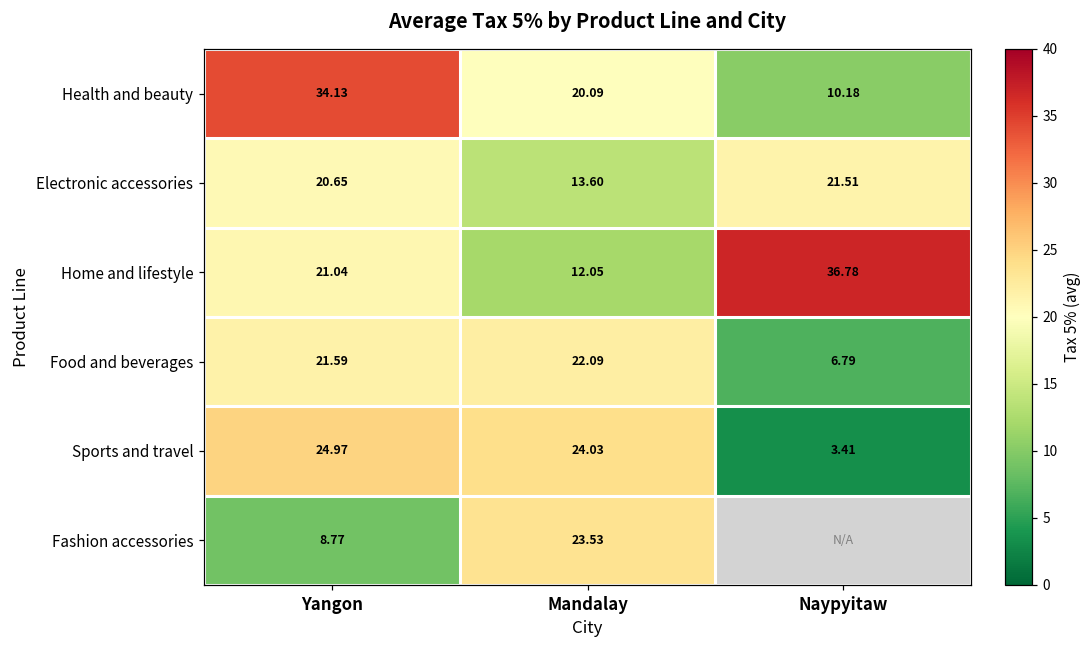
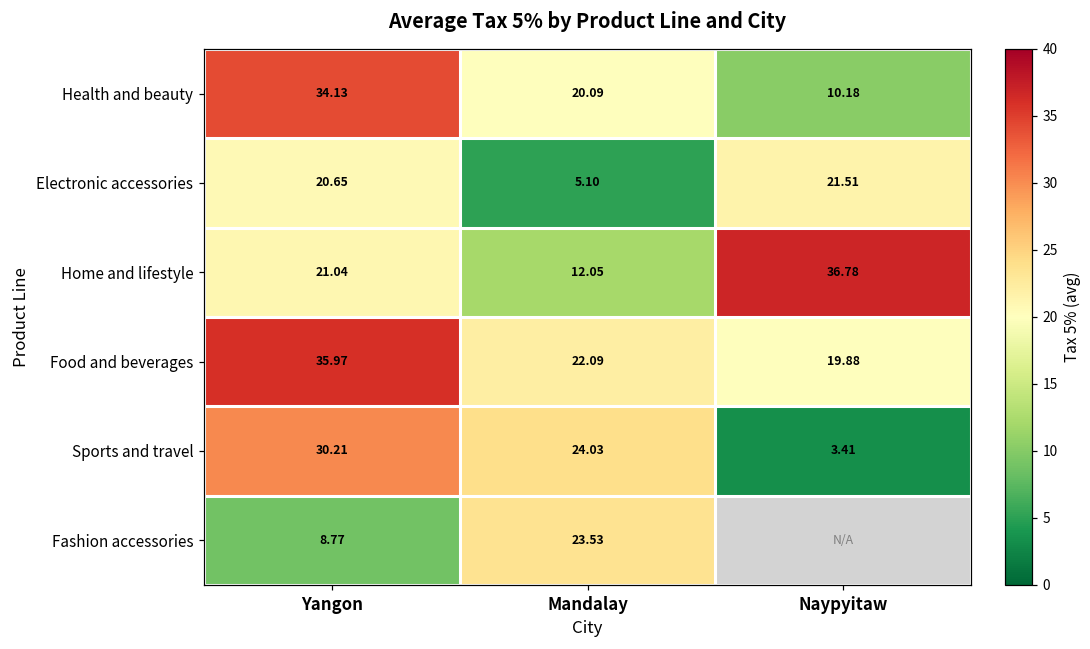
Electronic accessories, Mandalay: 13.60 -> 5.10
Food and beverages, Yangon: 21.59 -> 35.97
Food and beverages, Naypyitaw: 6.79 -> 19.88
Sports and travel, Yangon: 24.97 -> 30.21
